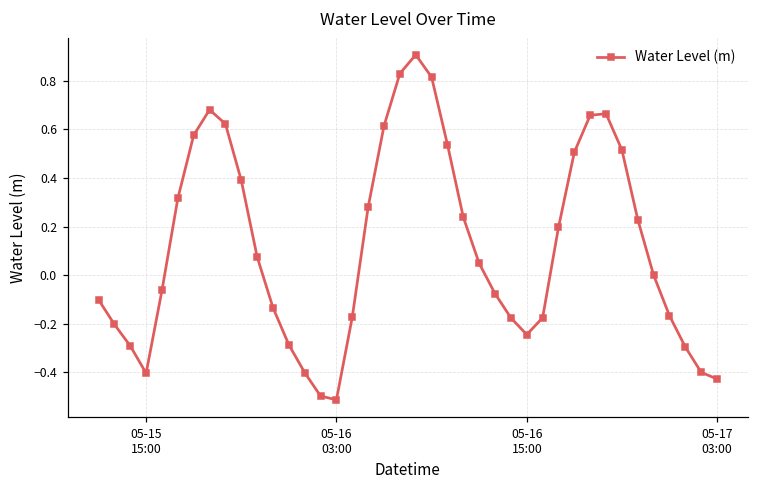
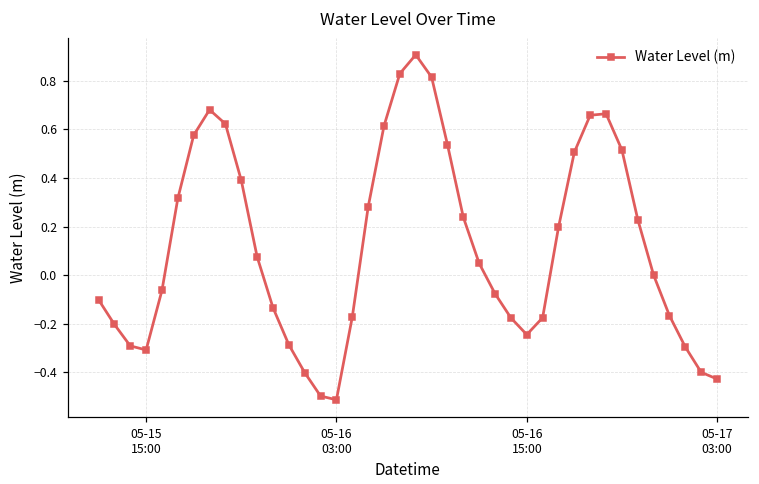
05-15 15:00: -0.40 -> -0.31
